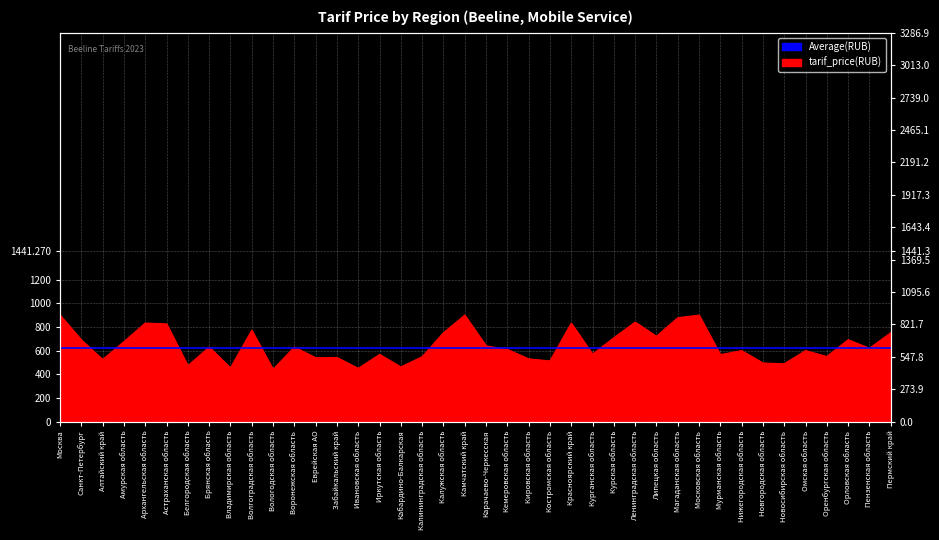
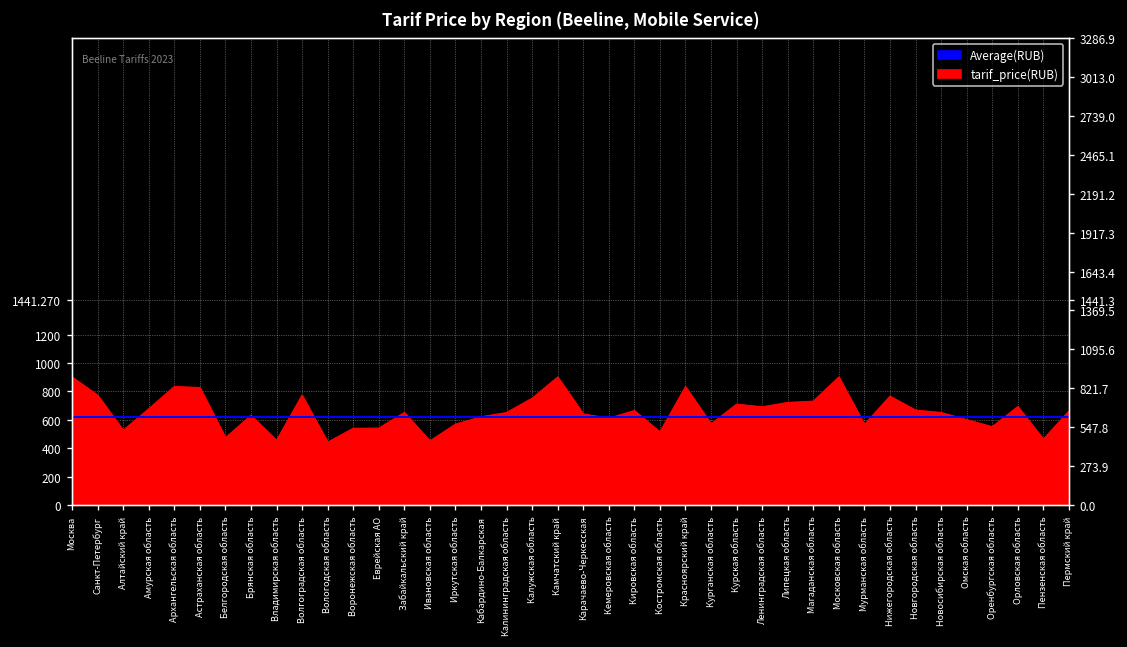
Санкт-Петербург: 690 -> 770
Воронежская область: 630 -> 540
Забайкальский край: 540 -> 650
Кабардино-Балкарская: 460 -> 620
Калининградская область: 550 -> 650
Кировская область: 530 -> 660
Ленинградская область: 840 -> 690
Магаданская область: 880 -> 730
Нижегородская область: 600 -> 770
Новгородская область: 500 -> 670
Новосибирская область: 490 -> 650
Пензенская область: 620 -> 460
Пермский край: 750 -> 660
